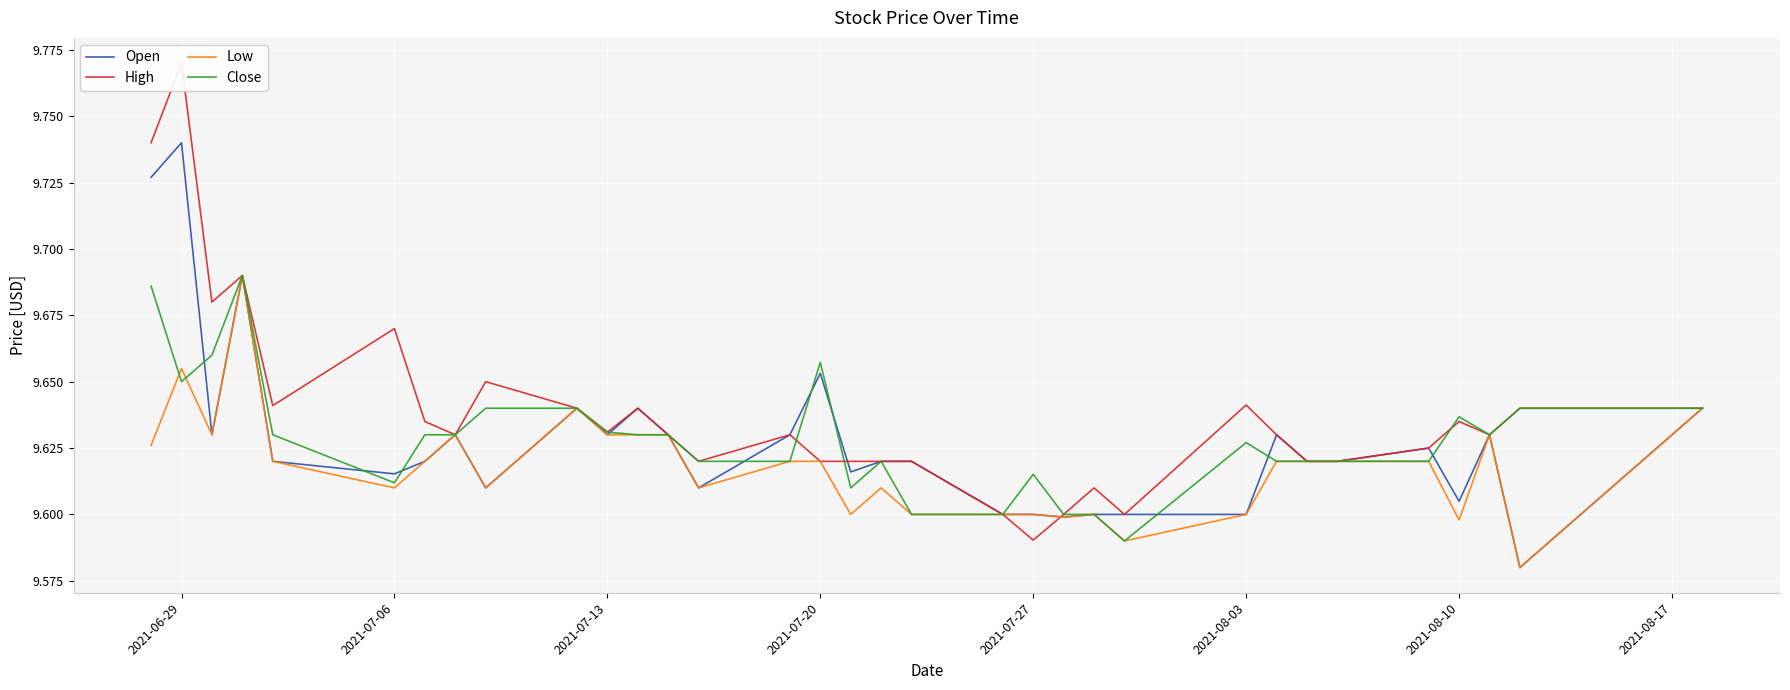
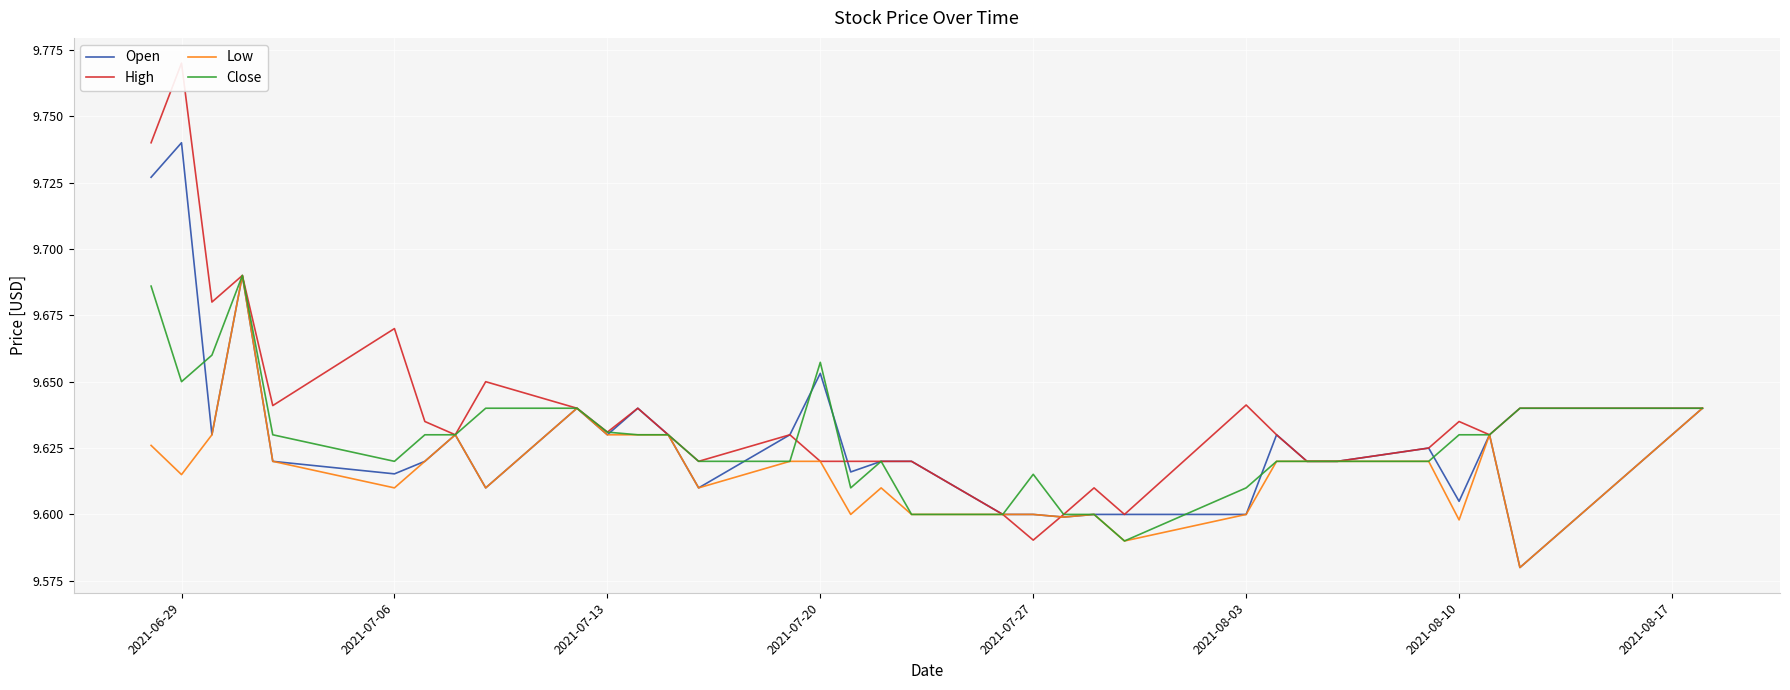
Low, 2021-06-29: 9.655 -> 9.615
Close, 2021-07-06: 9.612 -> 9.620
Close, 2021-08-03: 9.627 -> 9.610
Close, 2021-08-10: 9.637 -> 9.630
